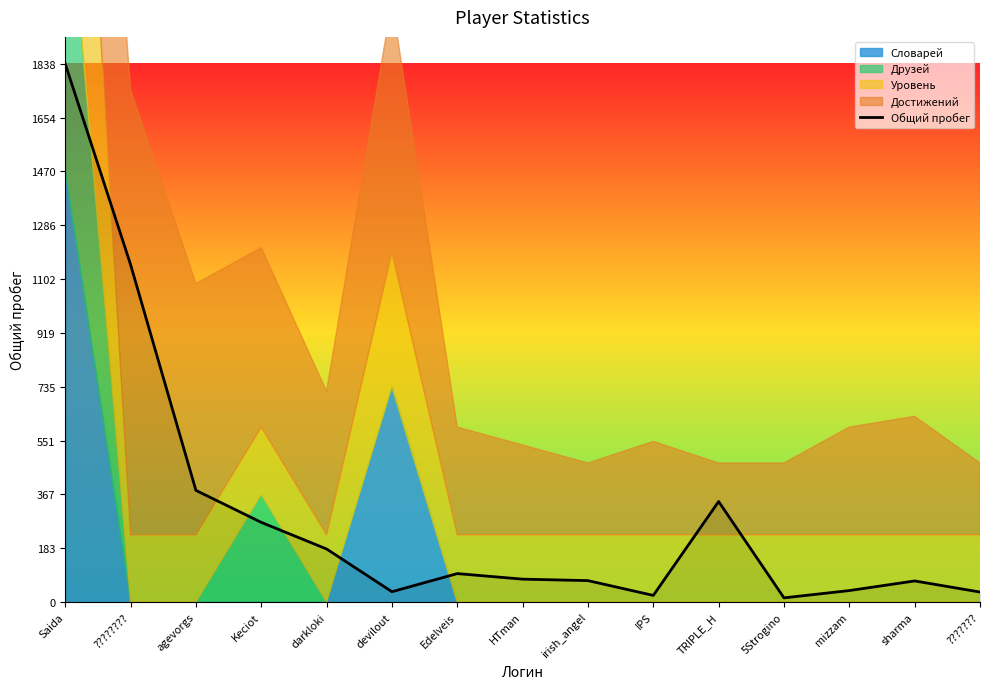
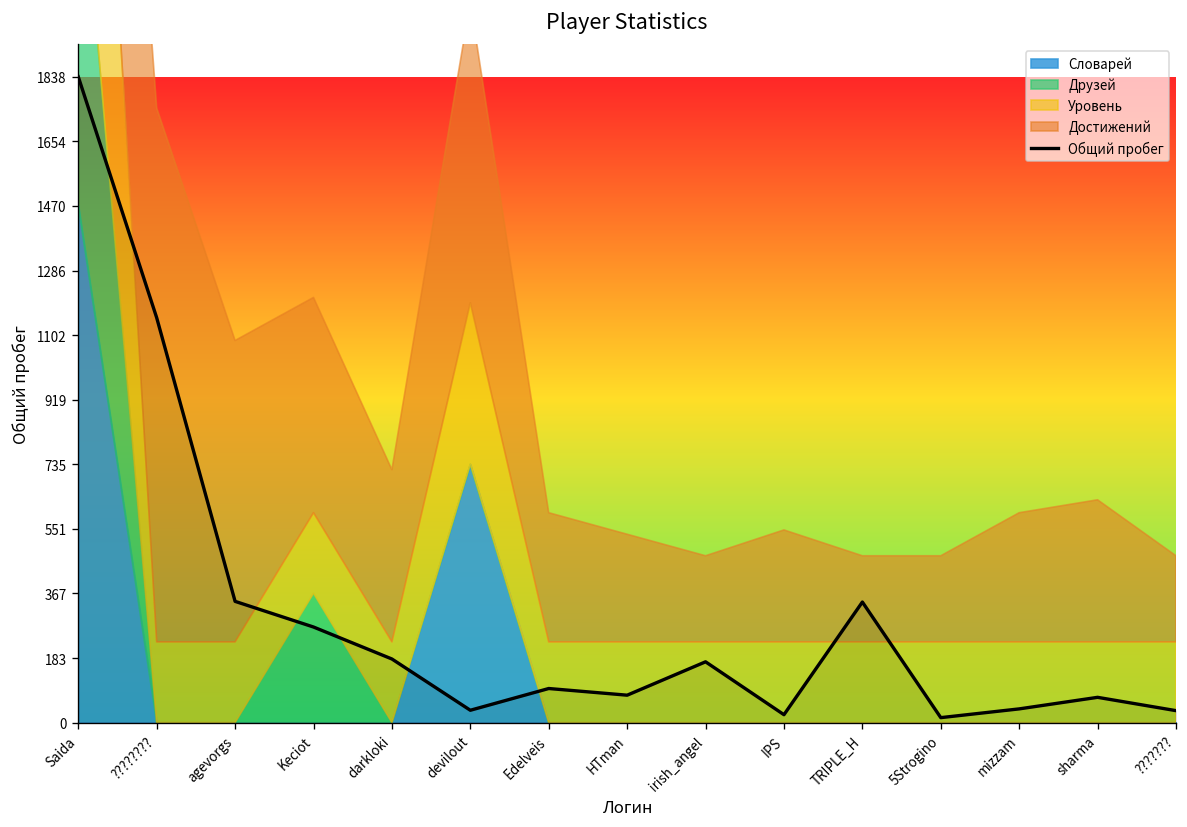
Общий пробег, agevorgs: 380 -> 350
Общий пробег, irish_angel: 70 -> 170
